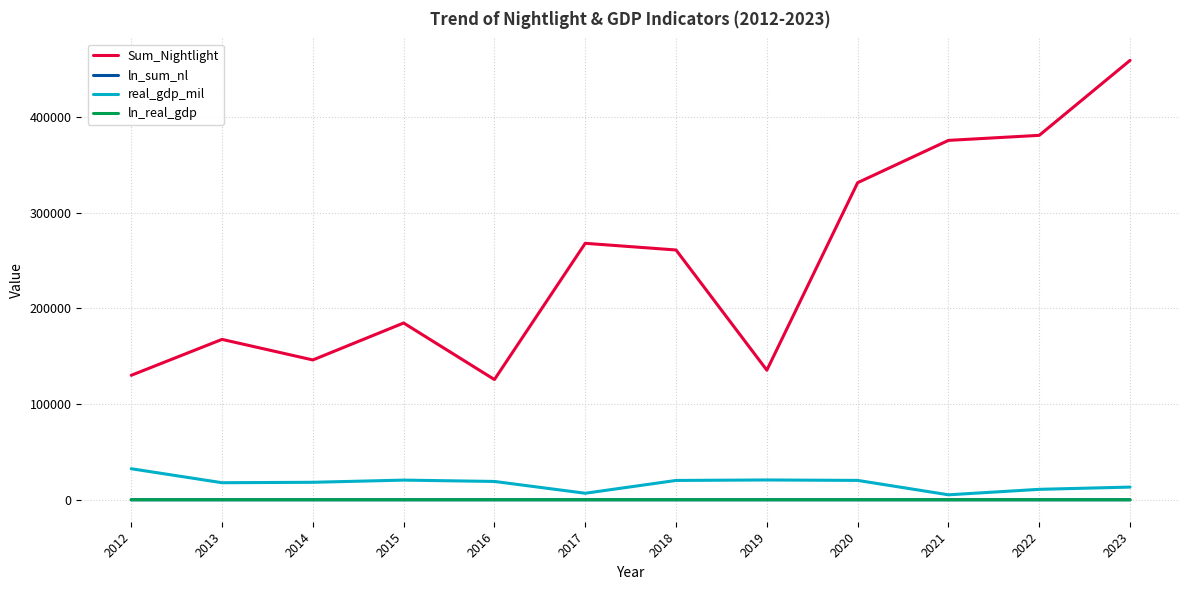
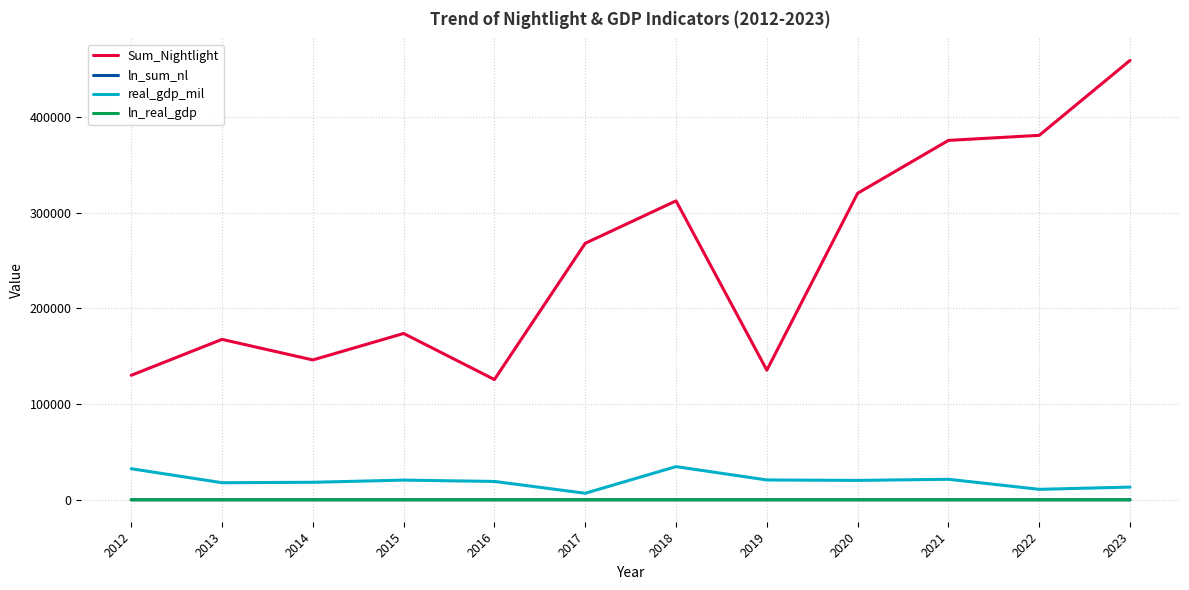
Sum_Nightlight, 2015: 180000 -> 170000
Sum_Nightlight, 2018: 260000 -> 310000
real_gdp_mil, 2018: 20000 -> 30000
Sum_Nightlight, 2020: 330000 -> 320000
real_gdp_mil, 2021: 10000 -> 20000
